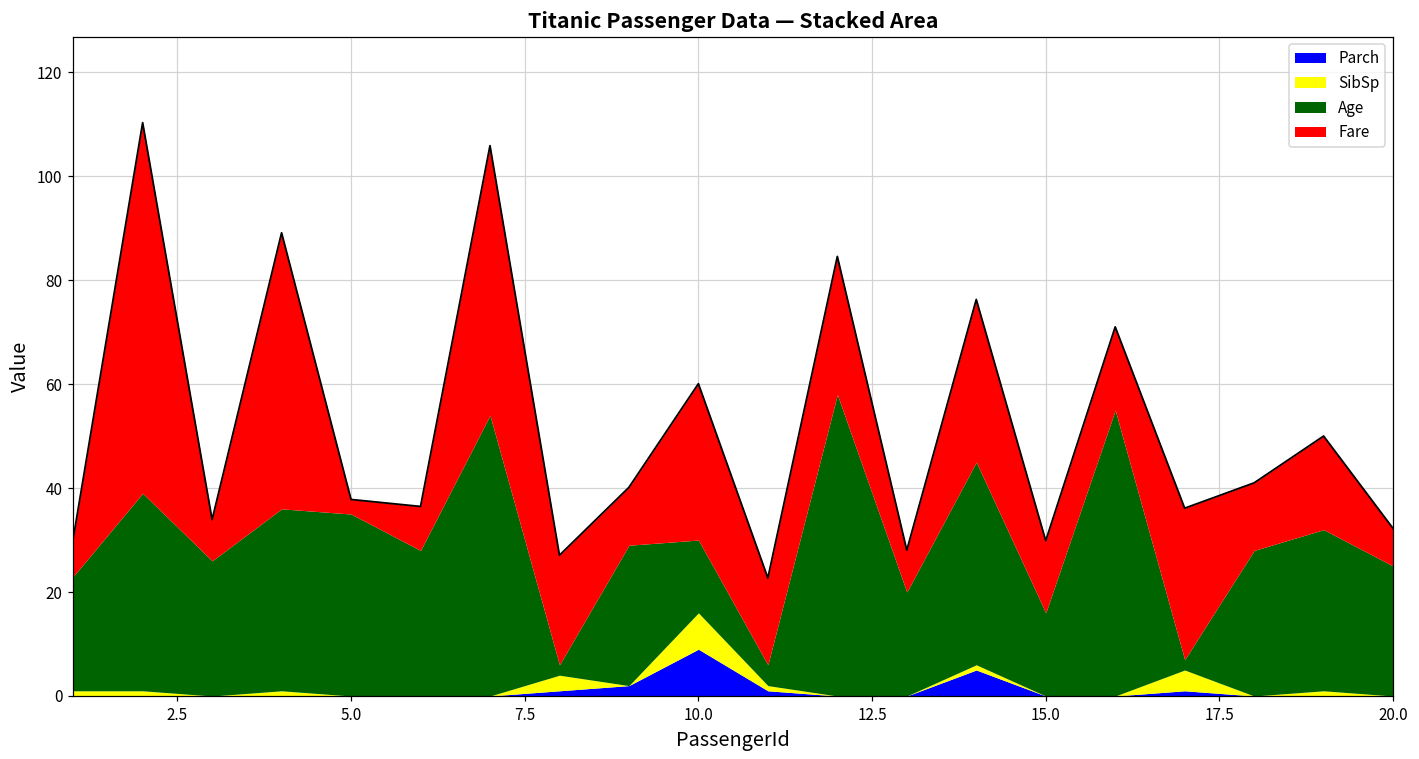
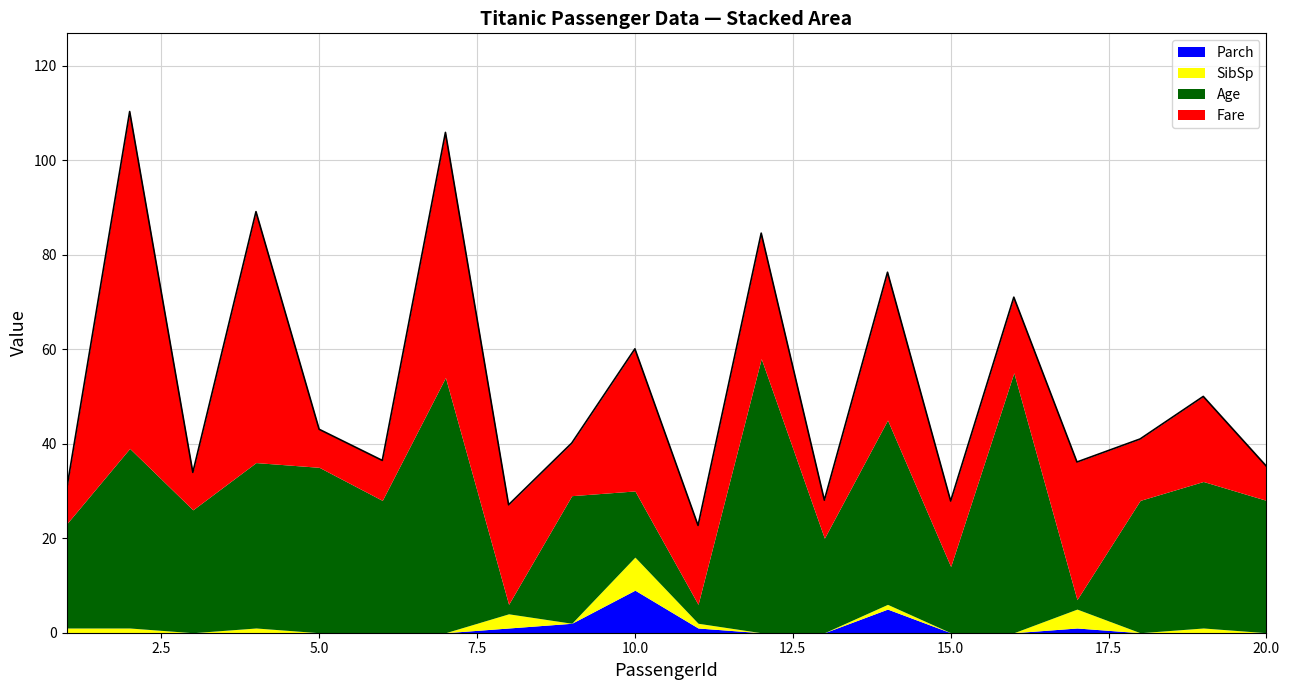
Fare, 5.0: 3 -> 8
Age, 15.0: 16 -> 14
Age, 20.0: 25 -> 28
